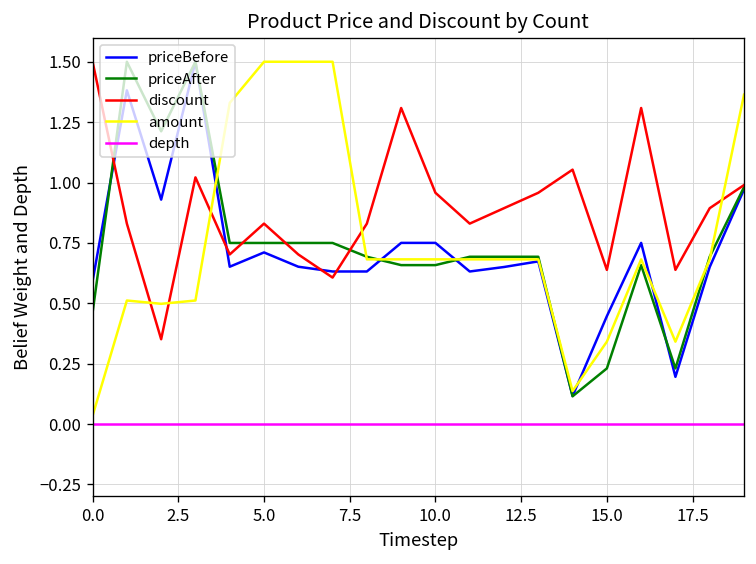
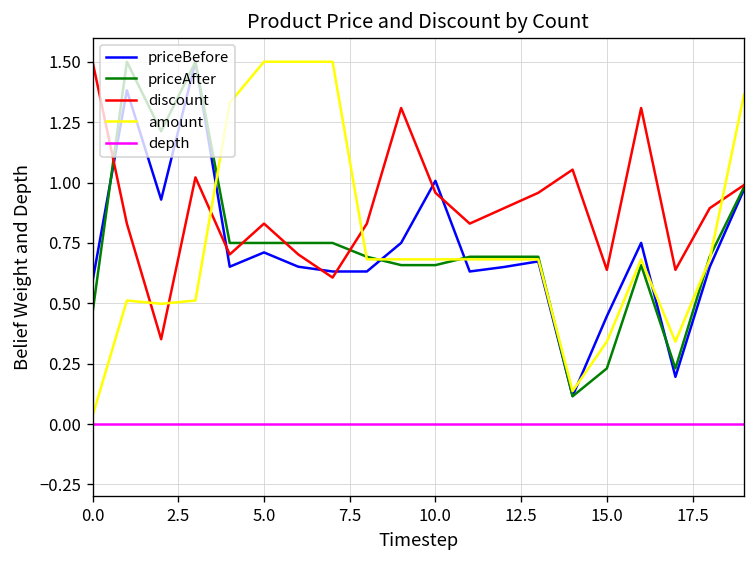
priceBefore, 10.0: 0.75 -> 1.01
